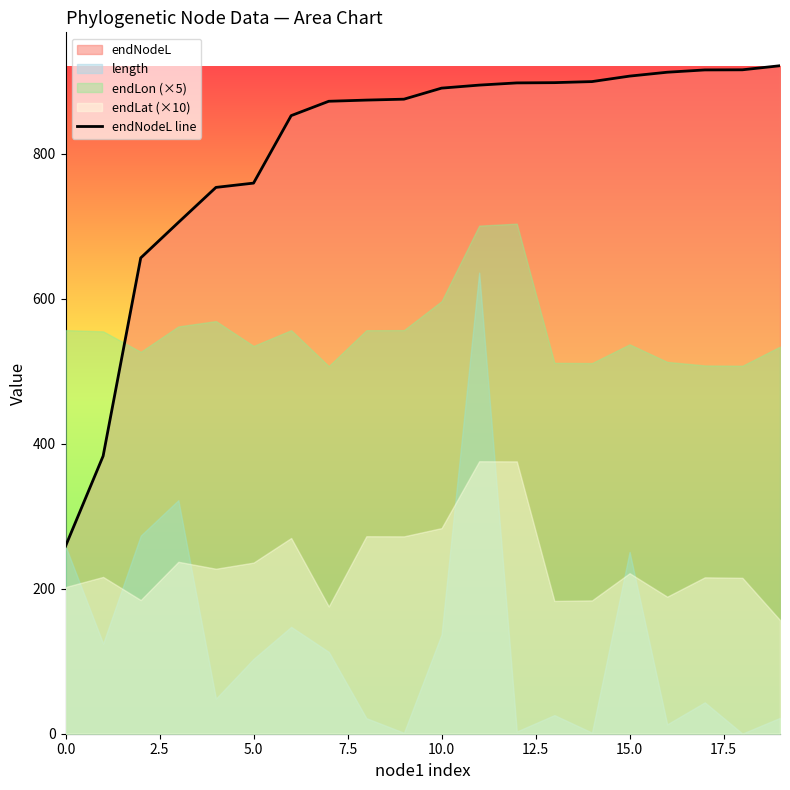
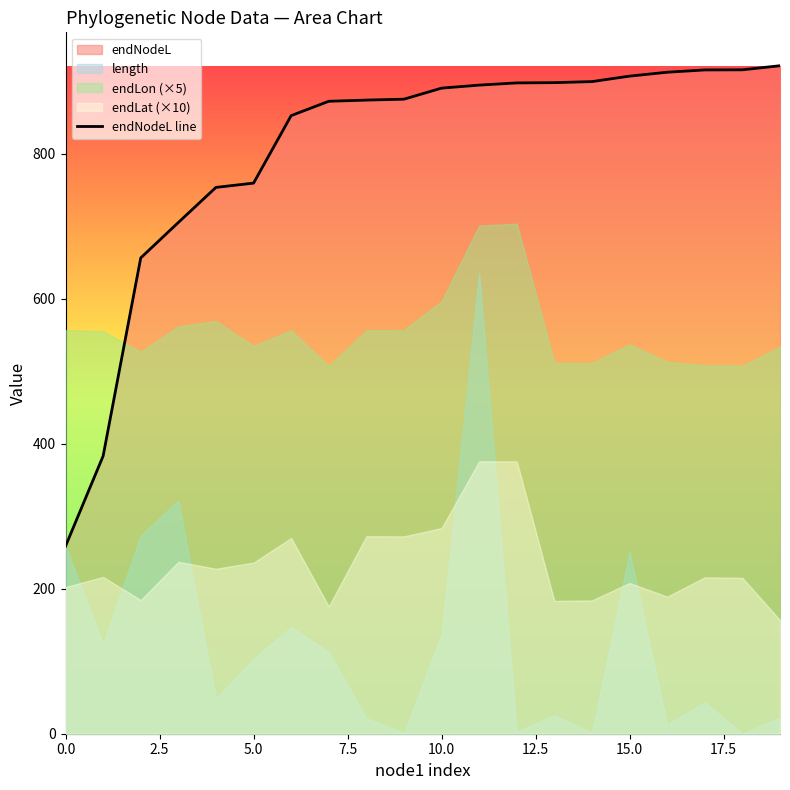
endLat (×10), 15.0: 220 -> 210
